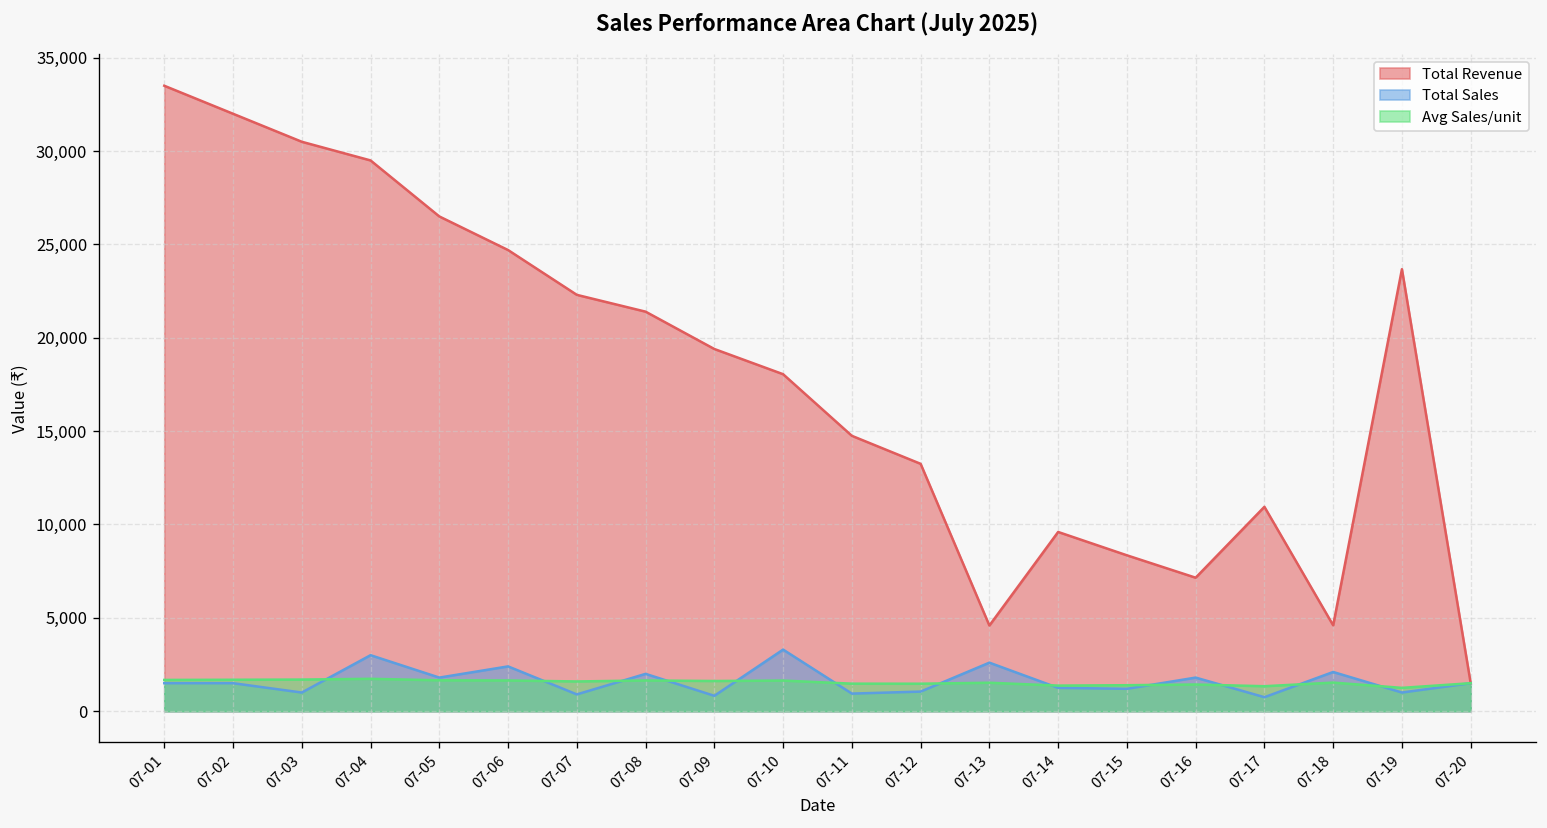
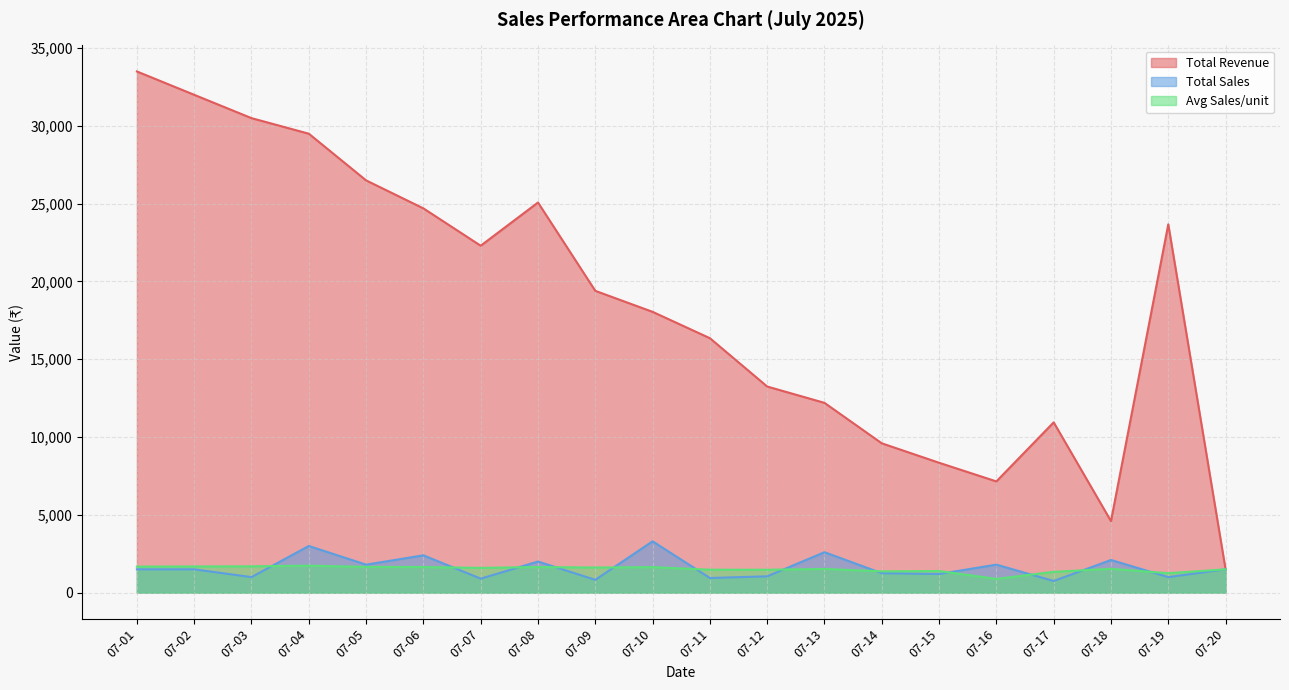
Total Revenue, 07-08: 21,400 -> 25,100
Total Revenue, 07-11: 14,800 -> 16,400
Total Revenue, 07-13: 4,600 -> 12,200
Avg Sales/unit, 07-16: 1,400 -> 900
